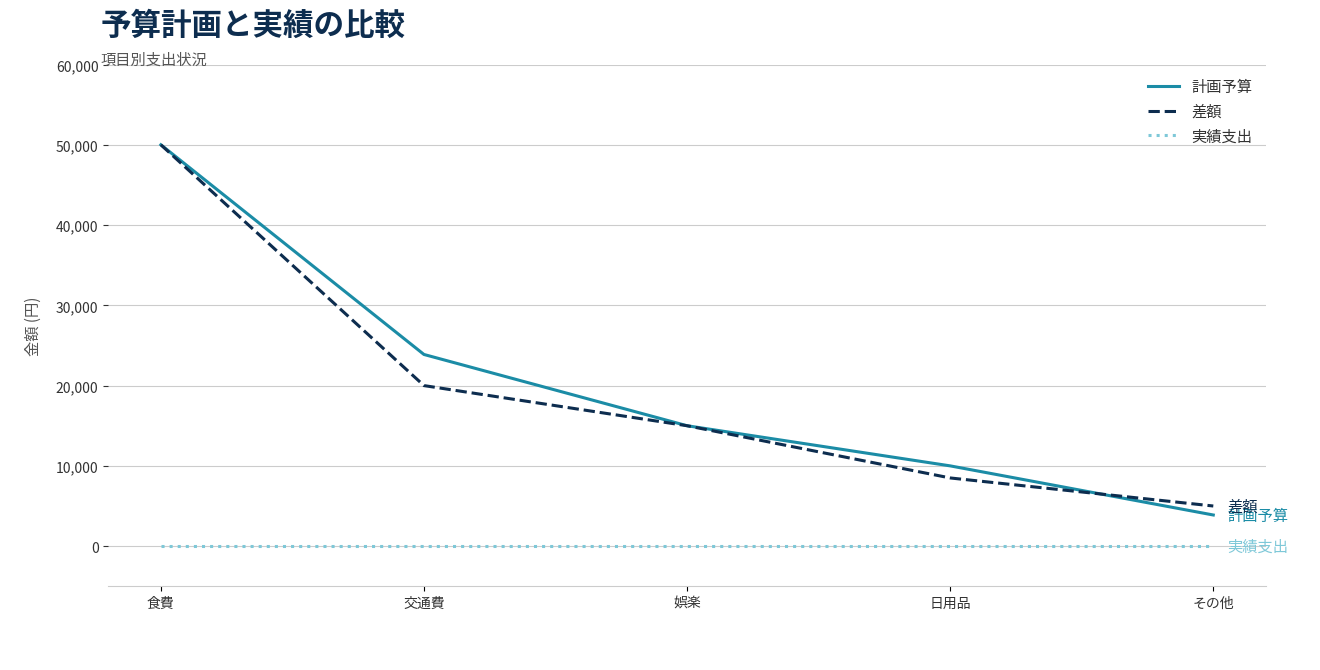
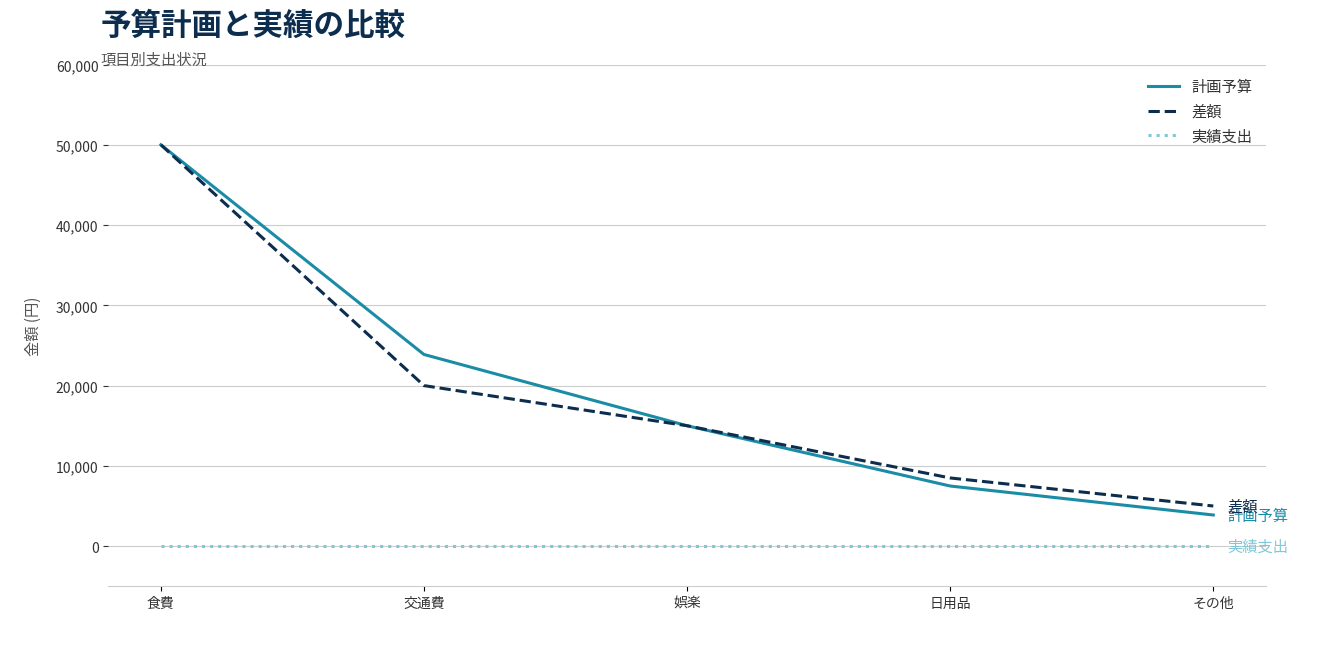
計画予算, 日用品: 10,000 -> 7,000
